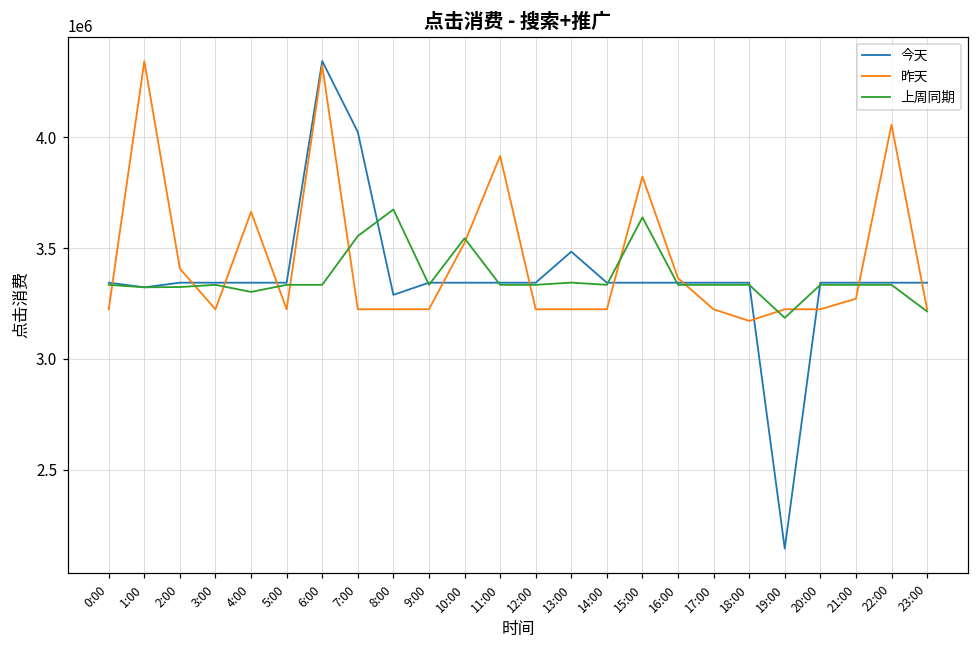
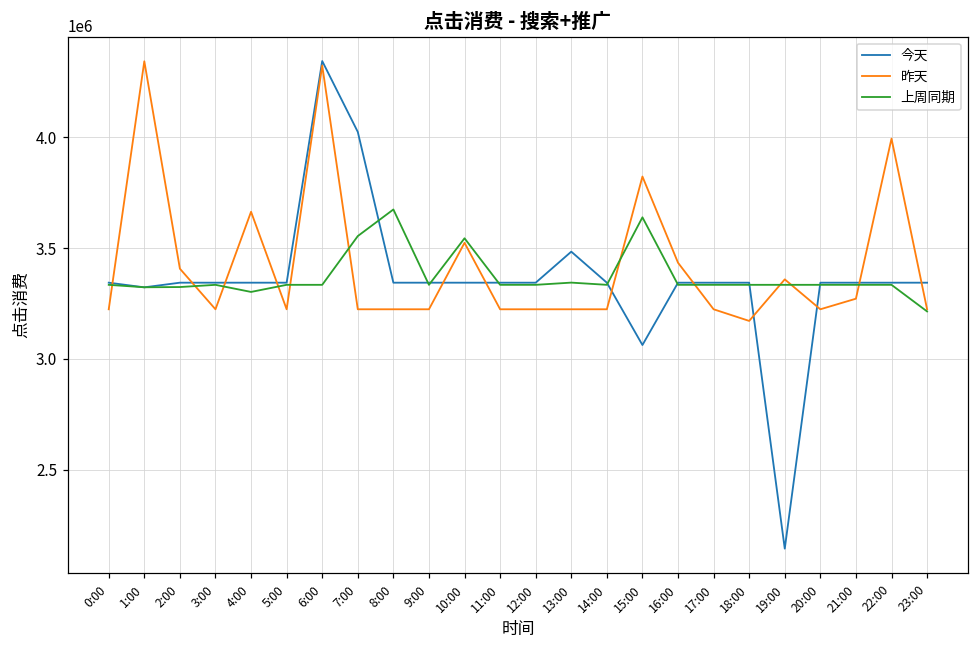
今天, 8:00: 3290000 -> 3340000
昨天, 11:00: 3920000 -> 3220000
今天, 15:00: 3340000 -> 3060000
昨天, 16:00: 3360000 -> 3430000
昨天, 19:00: 3220000 -> 3360000
上周同期, 19:00: 3190000 -> 3330000
昨天, 22:00: 4060000 -> 3990000
